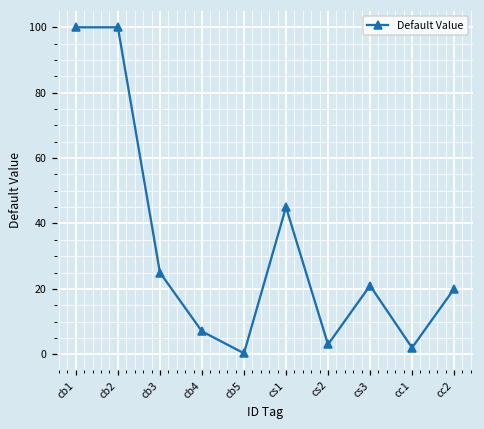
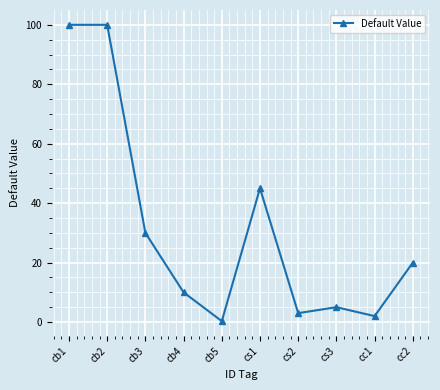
cb3: 25 -> 30
cb4: 7 -> 10
cs3: 21 -> 5
